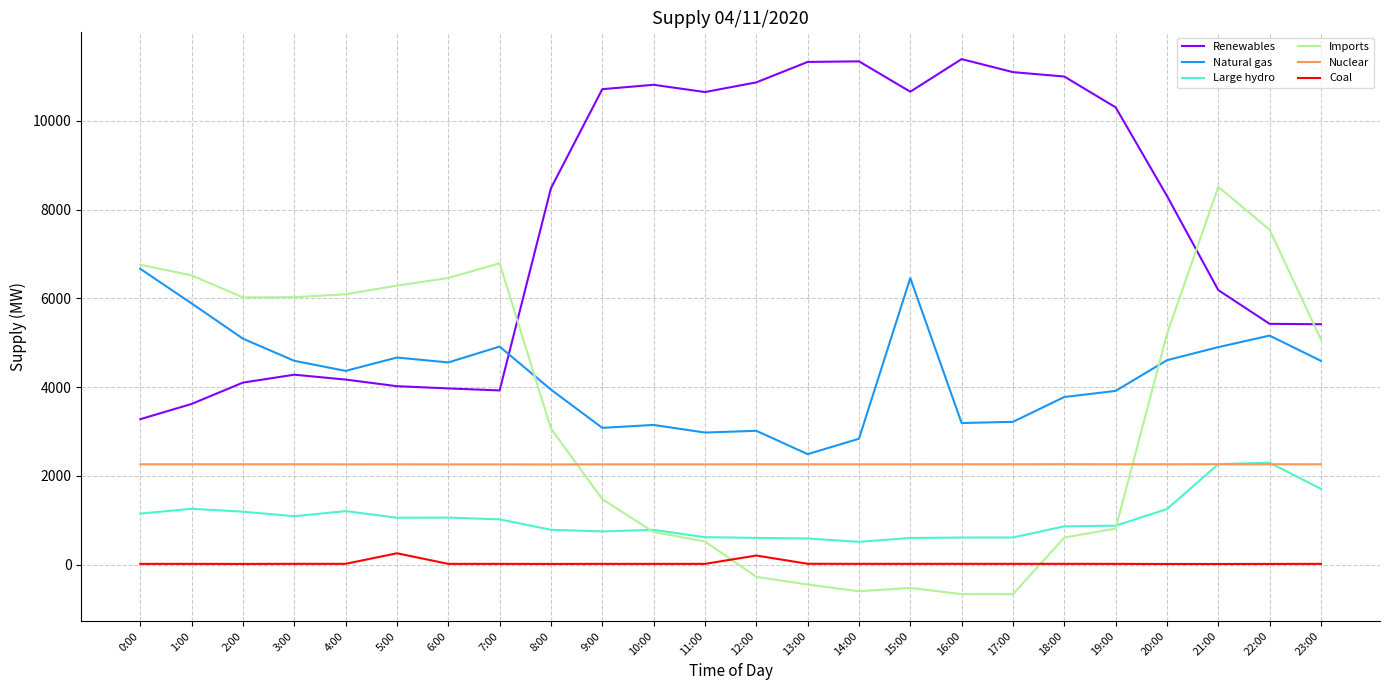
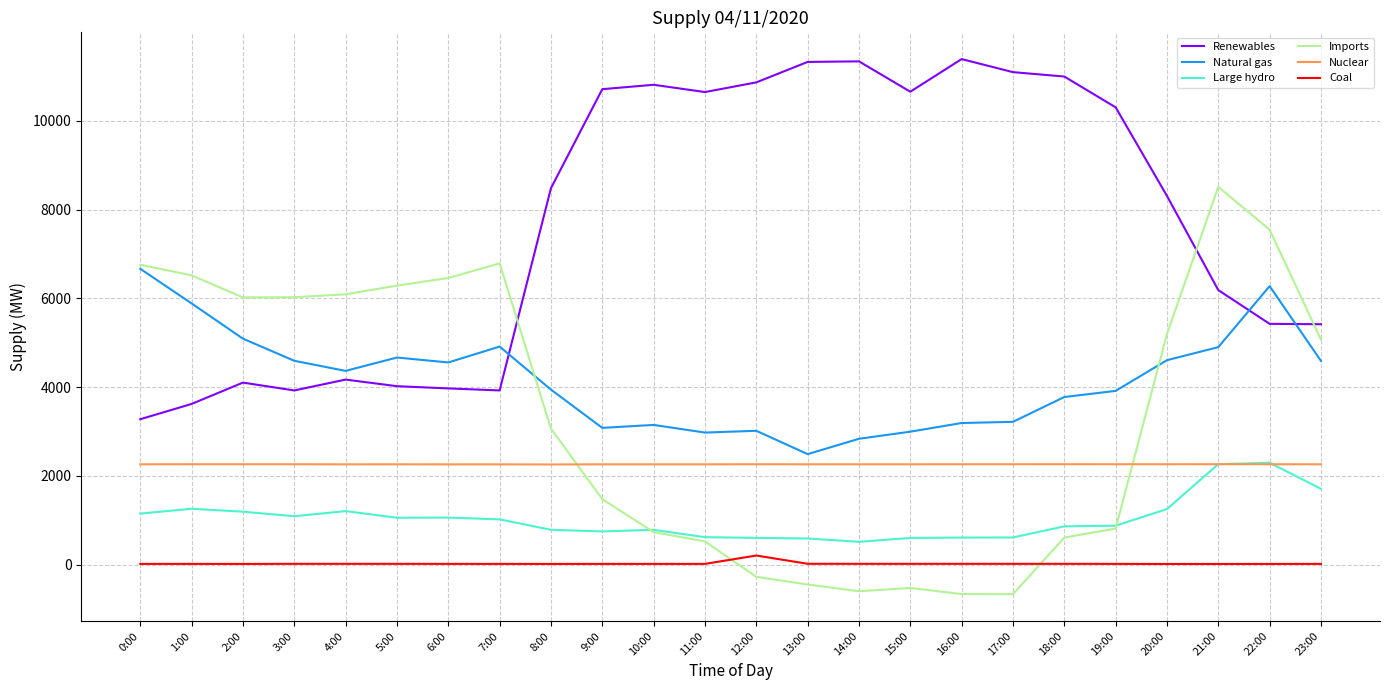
Renewables, 3:00: 4300 -> 3900
Coal, 5:00: 300 -> 0
Natural gas, 15:00: 6500 -> 3000
Natural gas, 22:00: 5200 -> 6300
